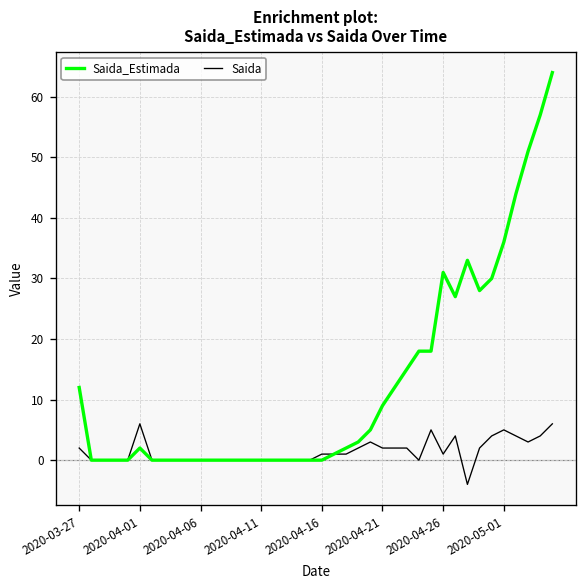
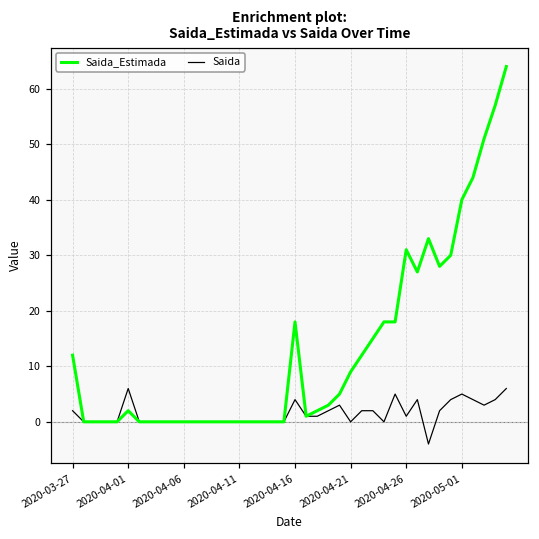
Saida_Estimada, 2020-04-16: 0 -> 18
Saida, 2020-04-16: 1 -> 4
Saida, 2020-04-21: 2 -> 0
Saida_Estimada, 2020-05-01: 36 -> 40
